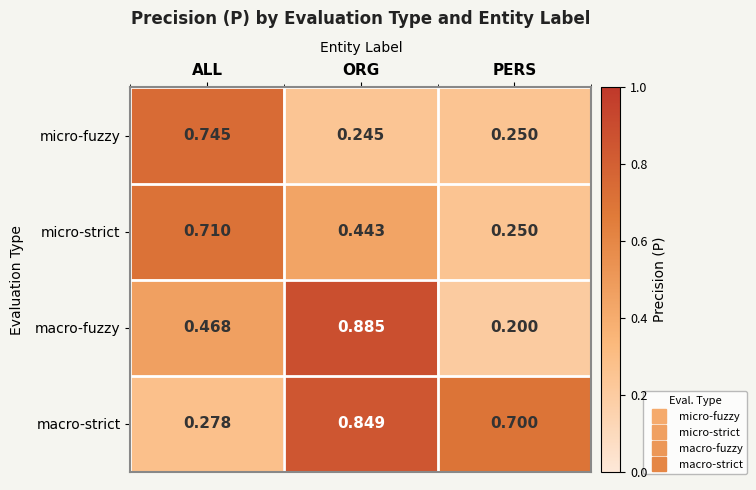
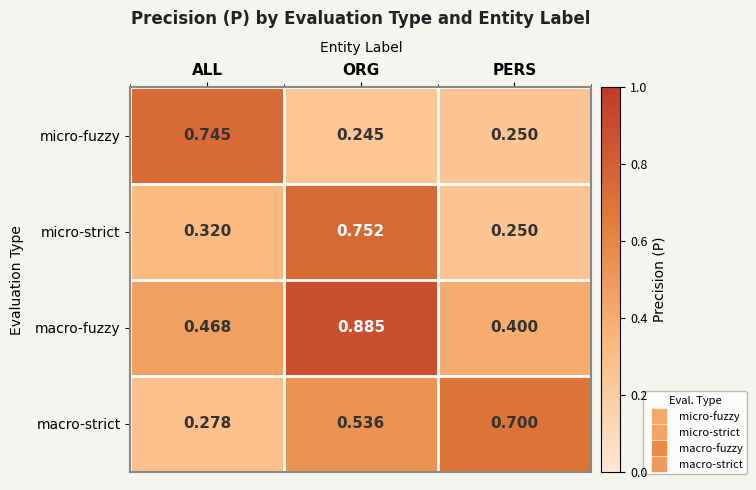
micro-strict, ALL: 0.710 -> 0.320
micro-strict, ORG: 0.443 -> 0.752
macro-fuzzy, PERS: 0.200 -> 0.400
macro-strict, ORG: 0.849 -> 0.536
